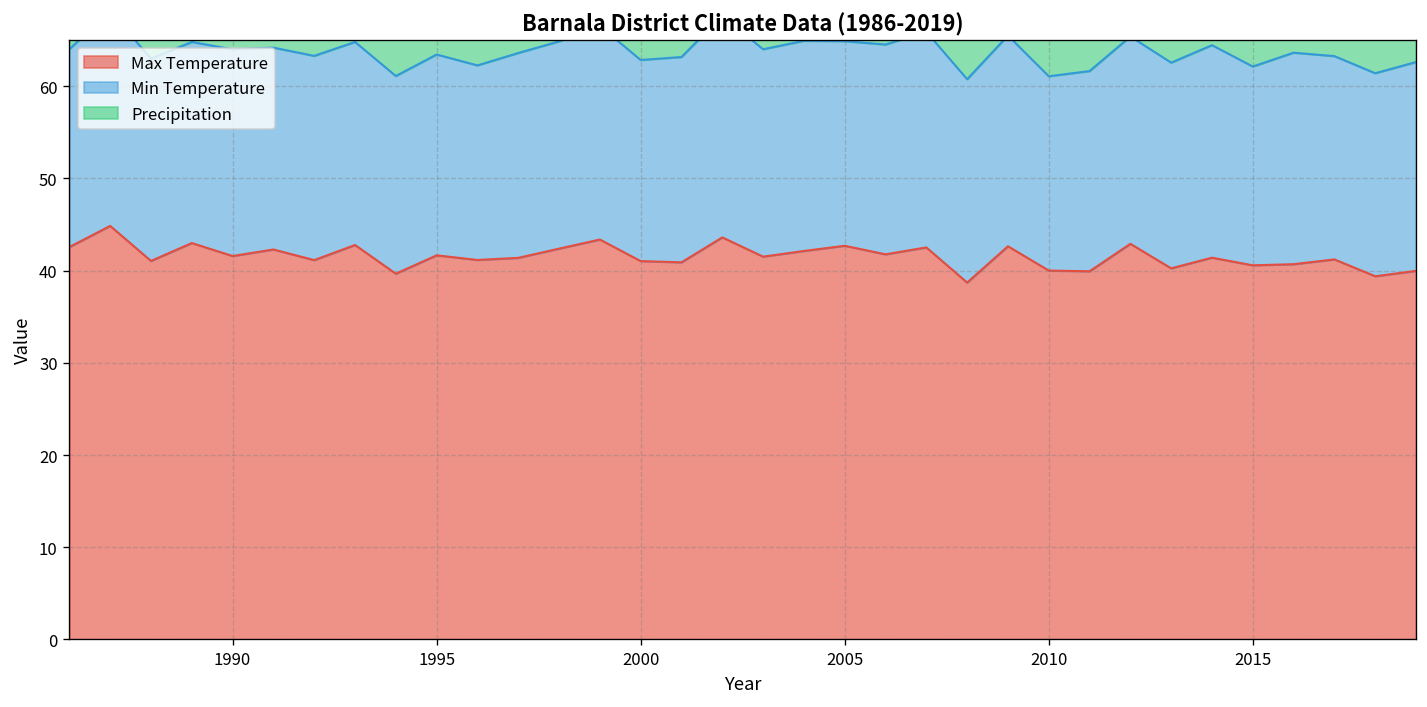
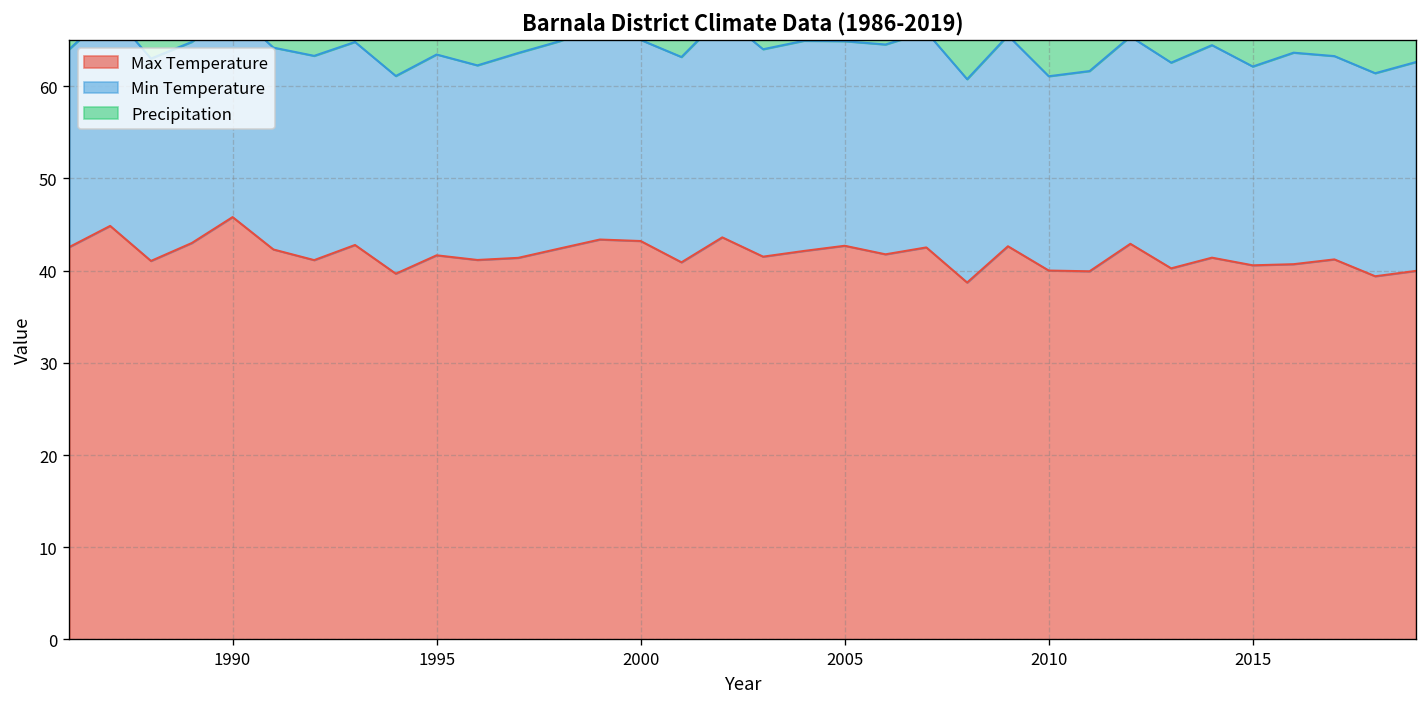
Max Temperature, 1990: 42 -> 46
Max Temperature, 2000: 41 -> 43
